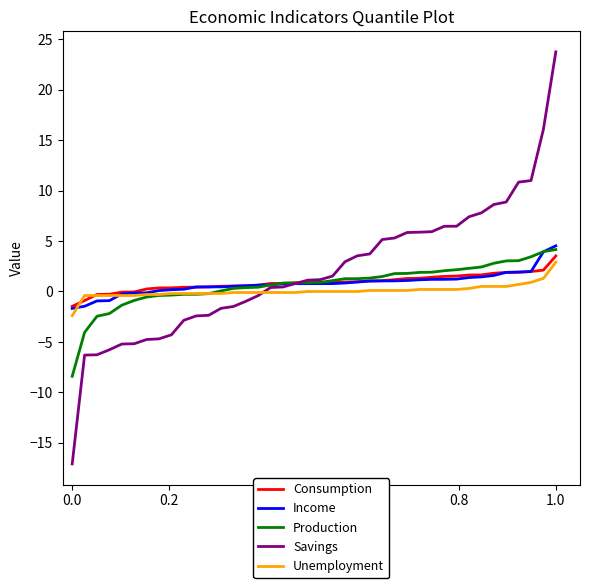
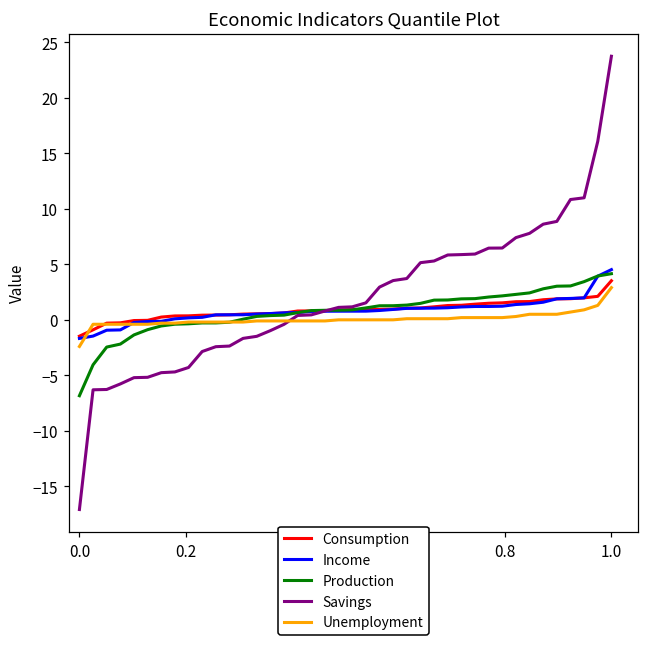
Production, 0.0: -8.4 -> -6.8
